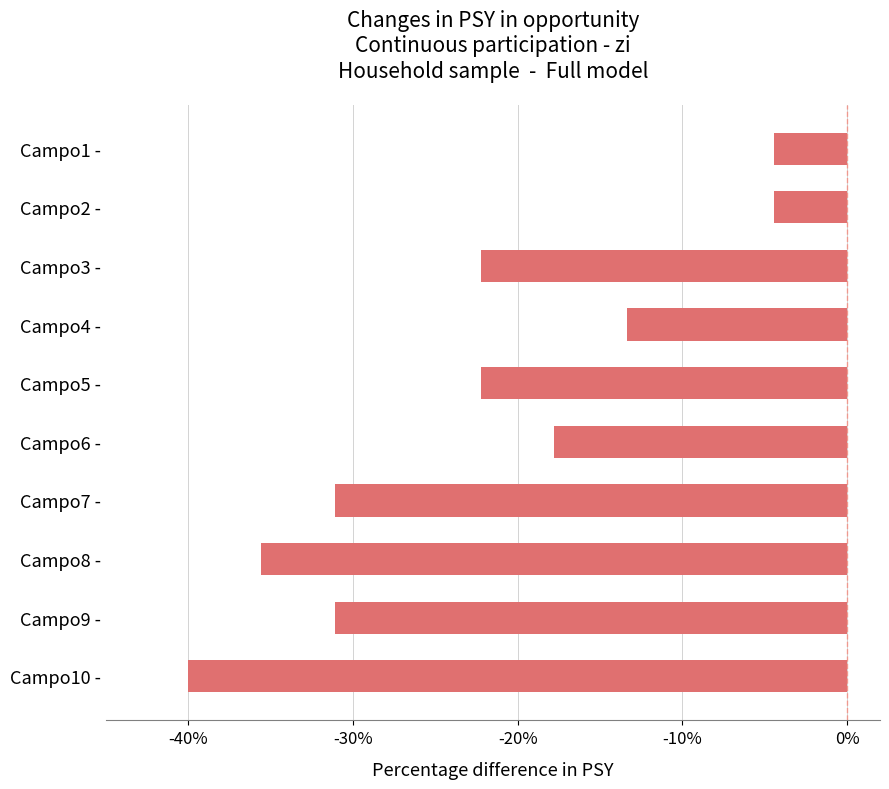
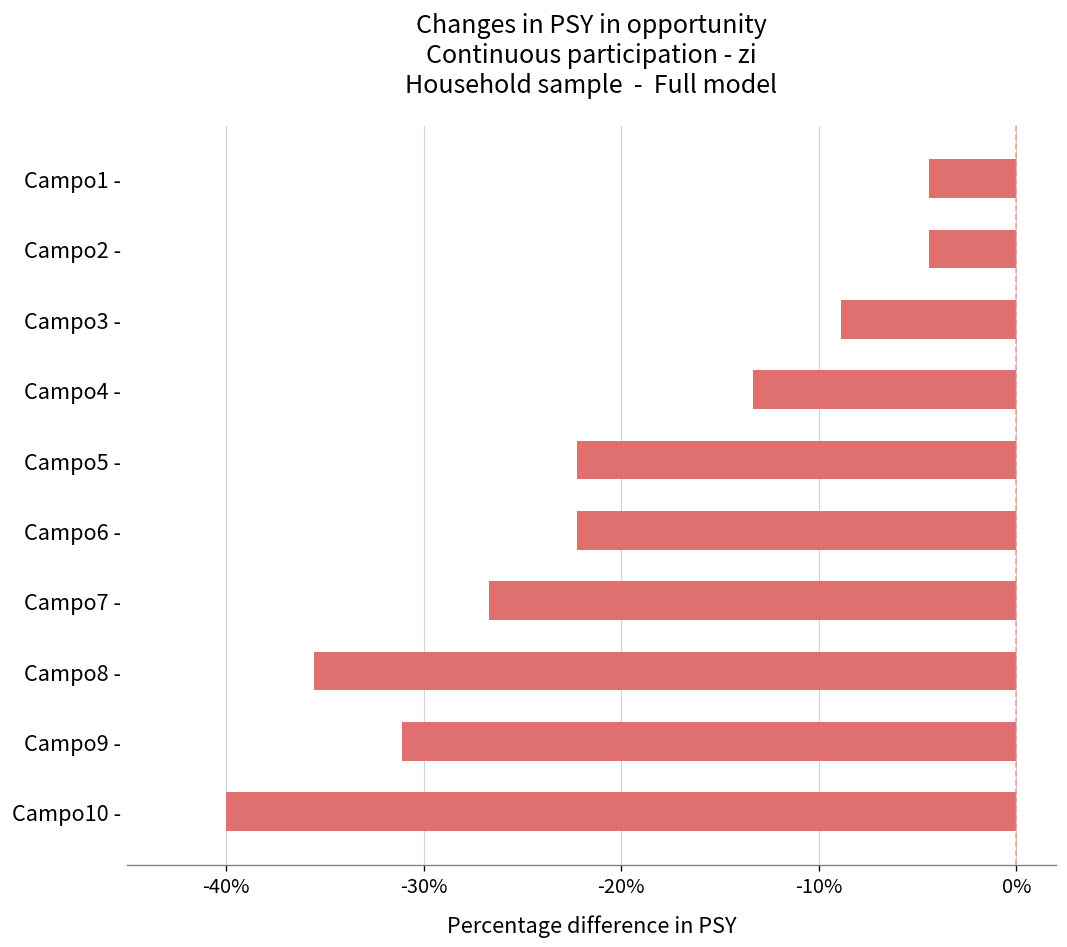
Campo3 -: -22.2% -> -8.9%
Campo6 -: -17.8% -> -22.2%
Campo7 -: -31.1% -> -26.7%
